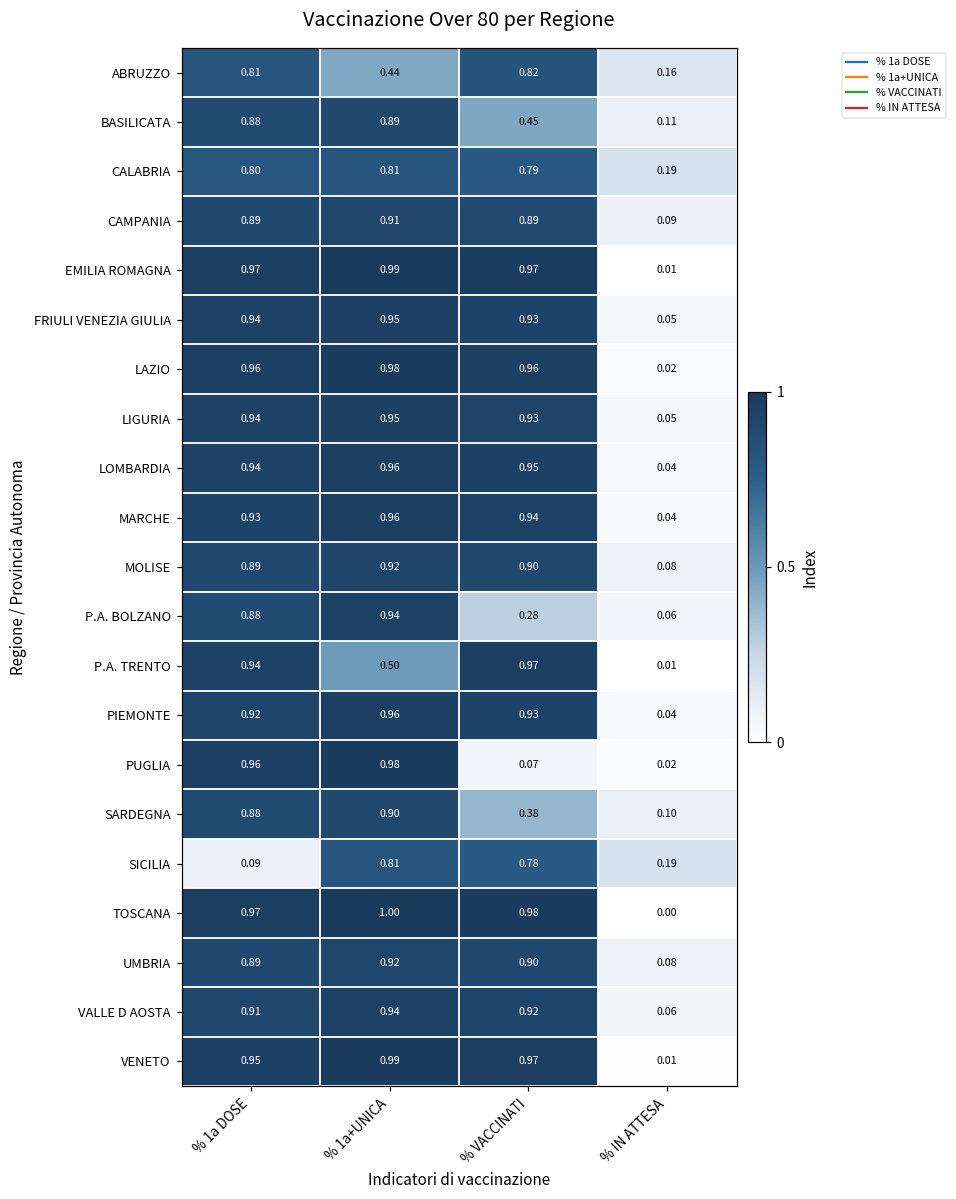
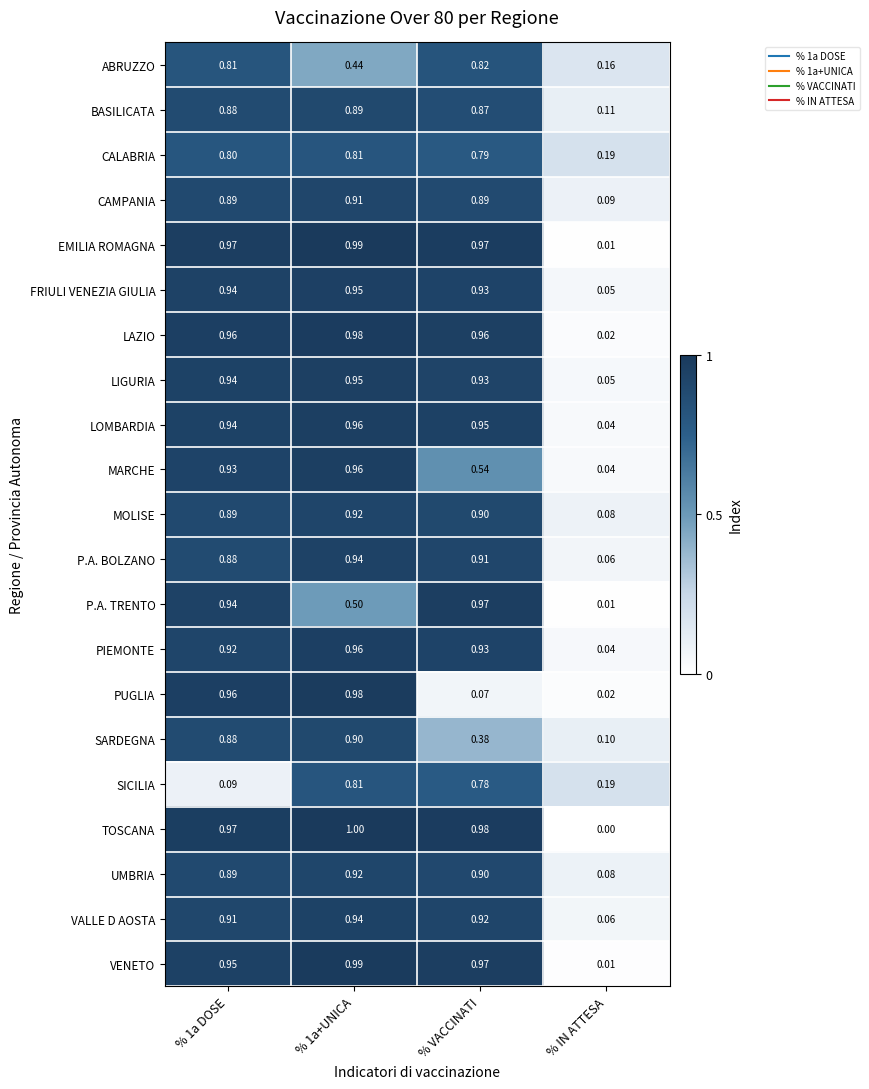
BASILICATA, % VACCINATI: 0.45 -> 0.87
MARCHE, % VACCINATI: 0.94 -> 0.54
P.A. BOLZANO, % VACCINATI: 0.28 -> 0.91
